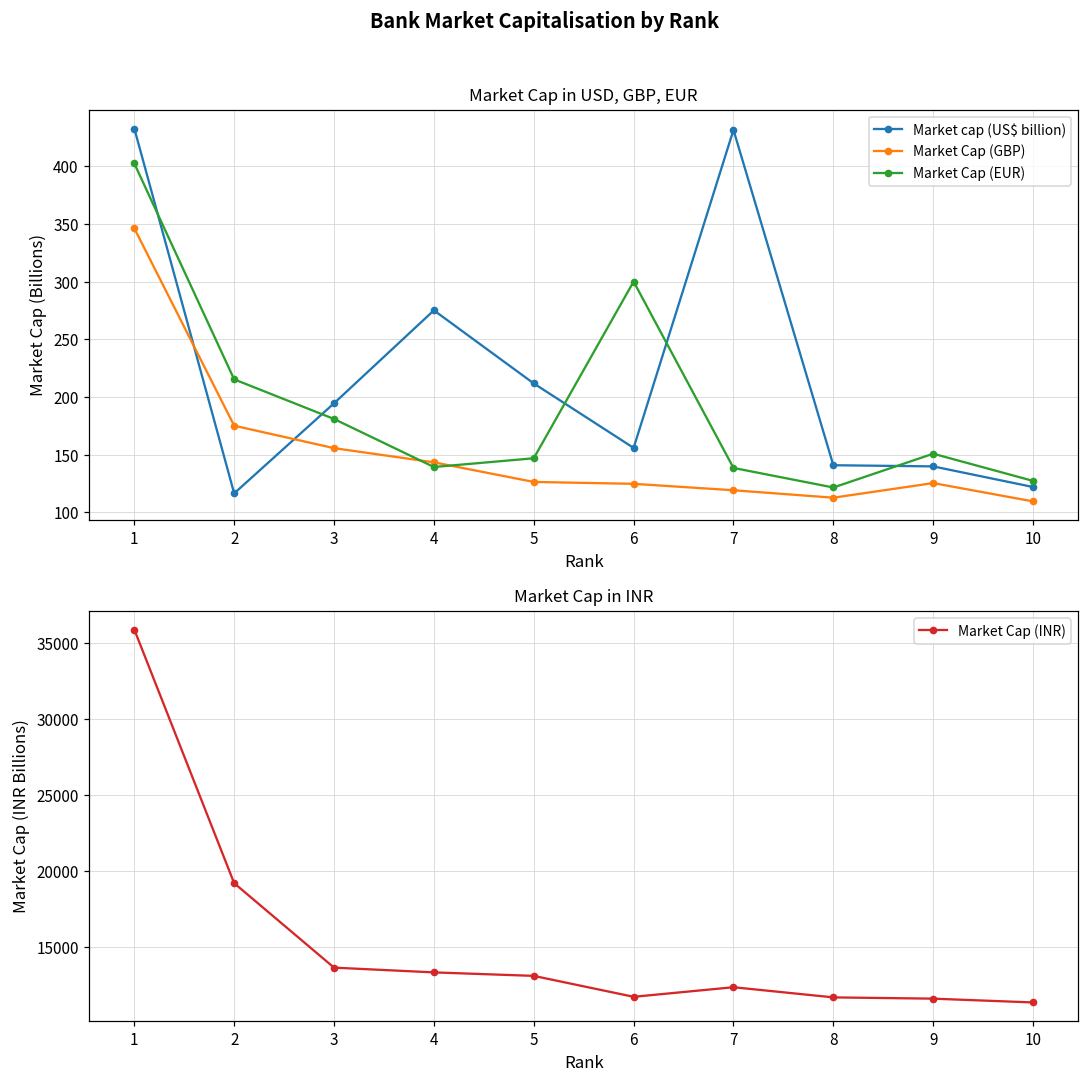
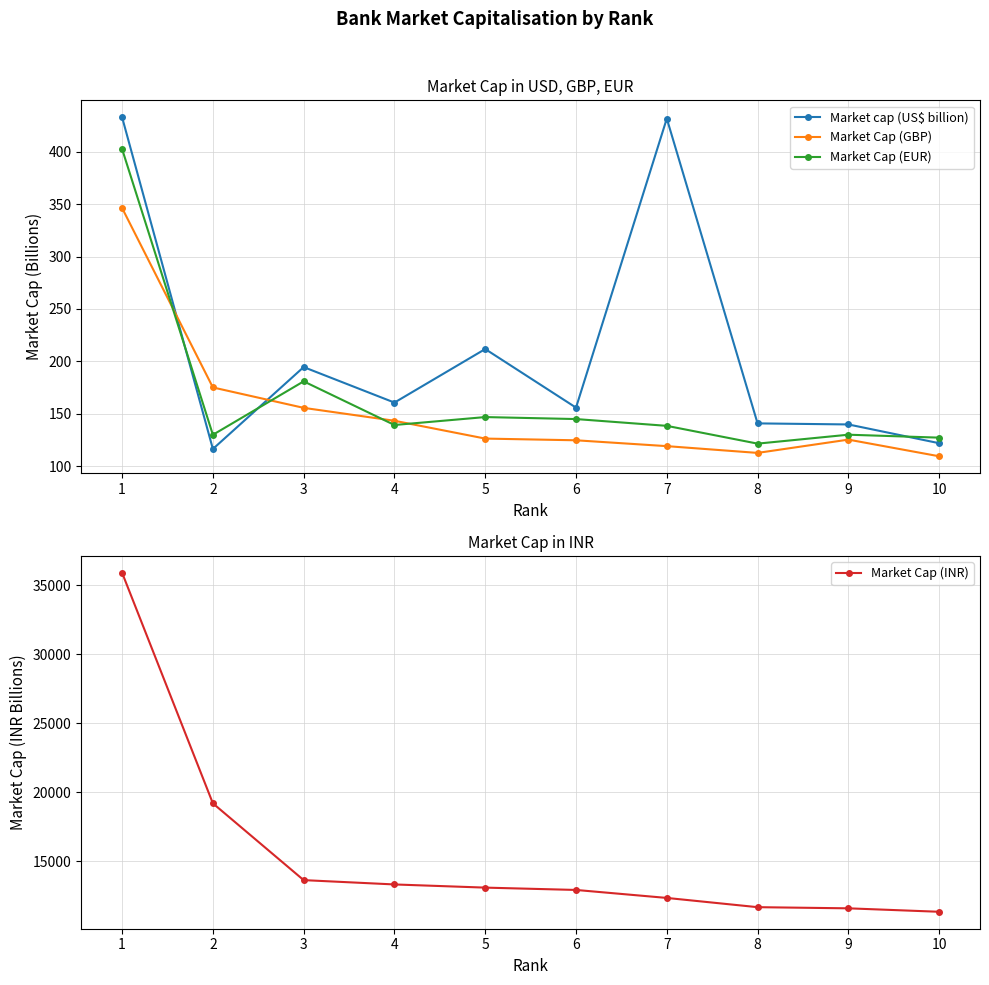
Market Cap in USD, GBP, EUR, Market Cap (EUR), 2: 215 -> 130
Market Cap in USD, GBP, EUR, Market cap (US$ billion), 4: 275 -> 161
Market Cap in USD, GBP, EUR, Market Cap (EUR), 6: 300 -> 145
Market Cap in USD, GBP, EUR, Market Cap (EUR), 9: 151 -> 130
Market Cap in INR, 6: 11700 -> 12900
